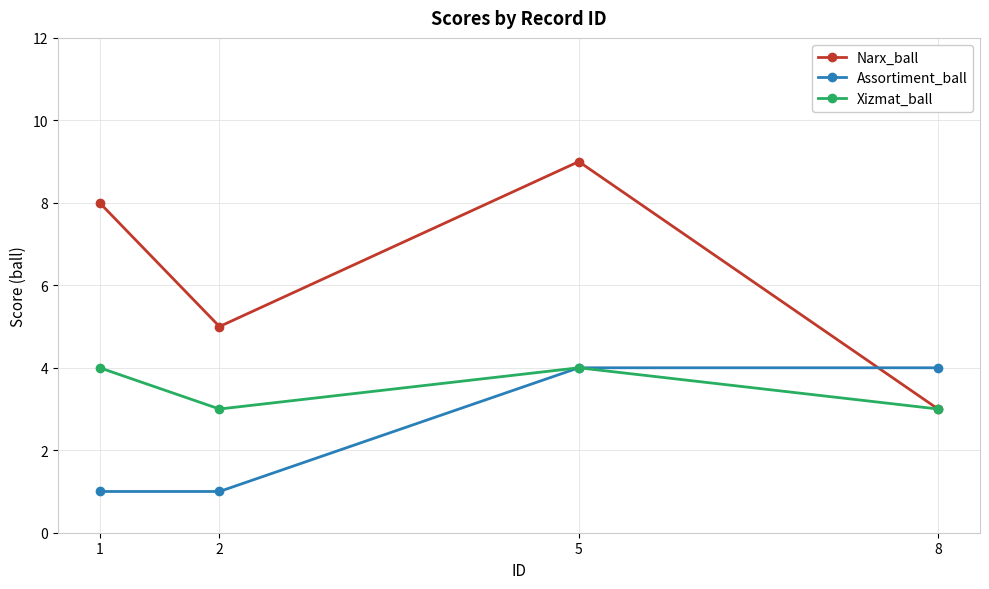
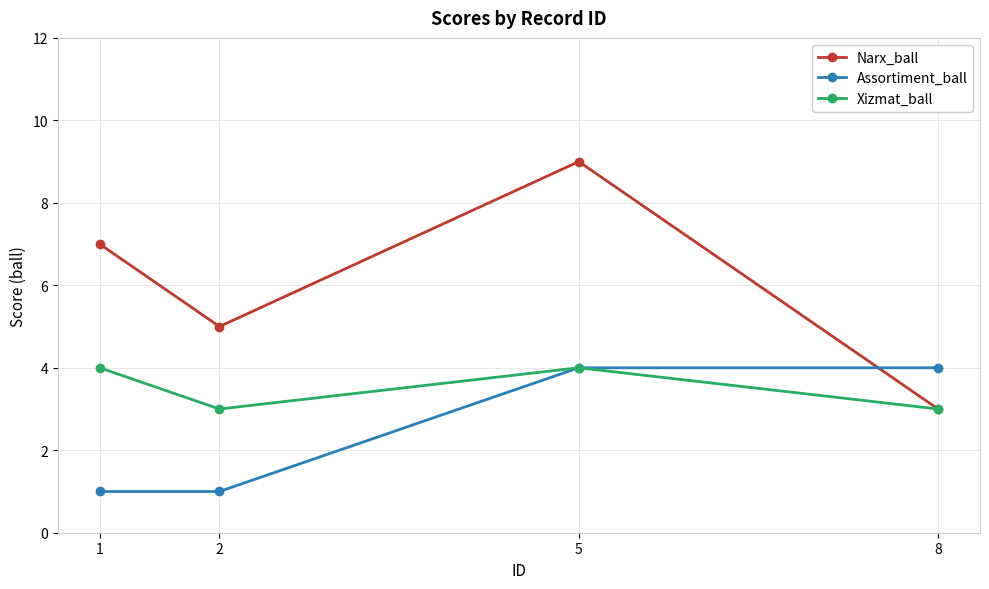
Narx_ball, 1: 8 -> 7
